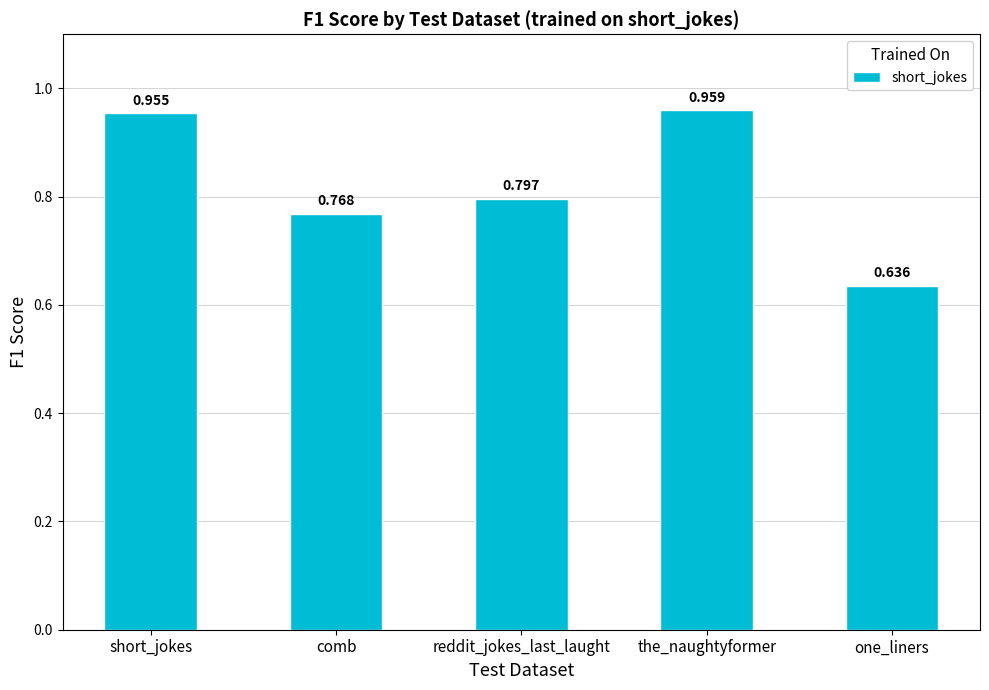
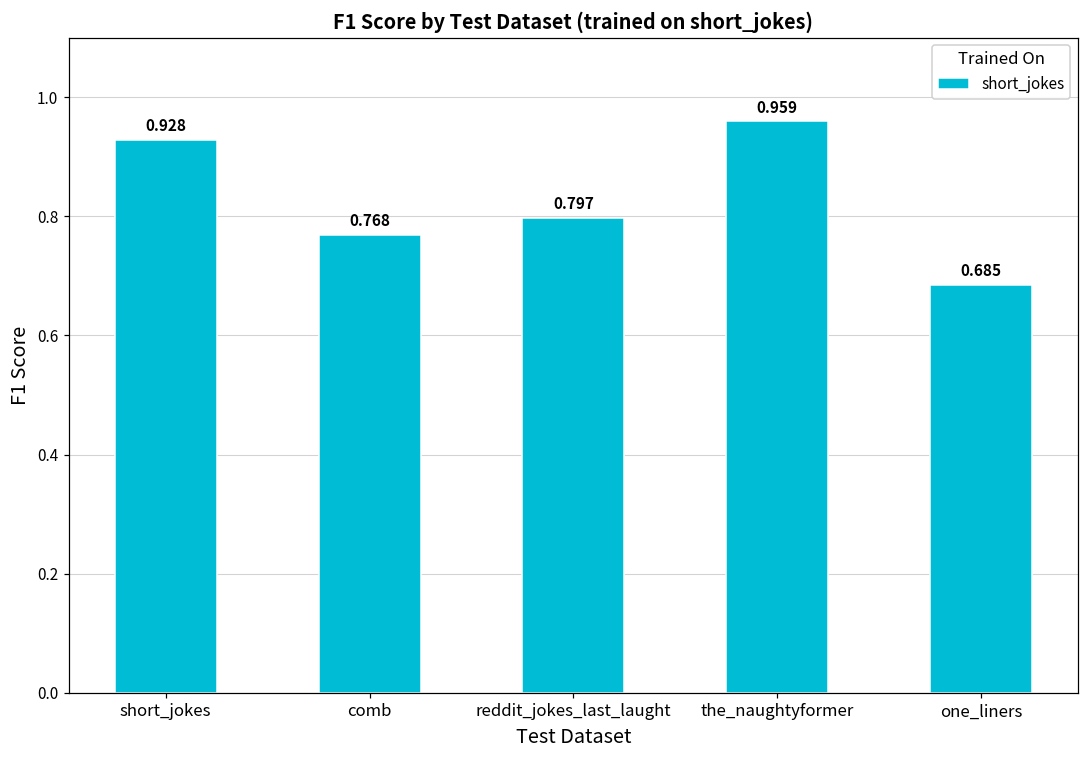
short_jokes: 0.955 -> 0.928
one_liners: 0.636 -> 0.685
